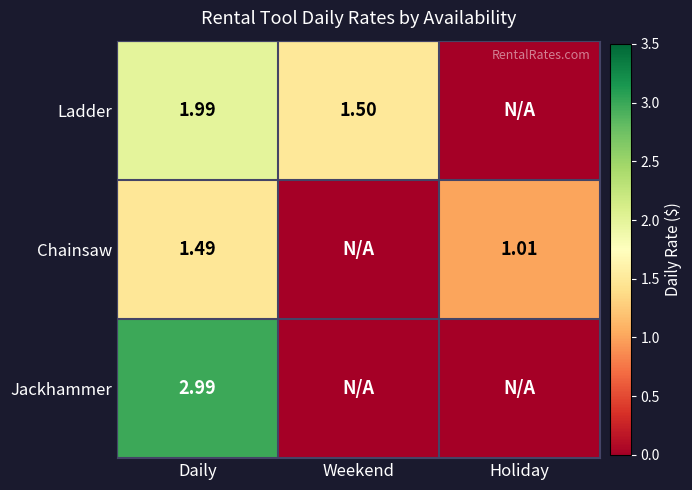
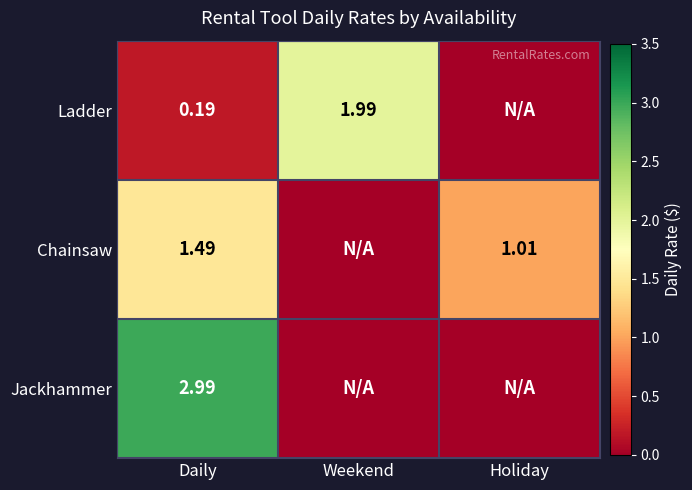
Ladder, Daily: 1.99 -> 0.19
Ladder, Weekend: 1.50 -> 1.99
